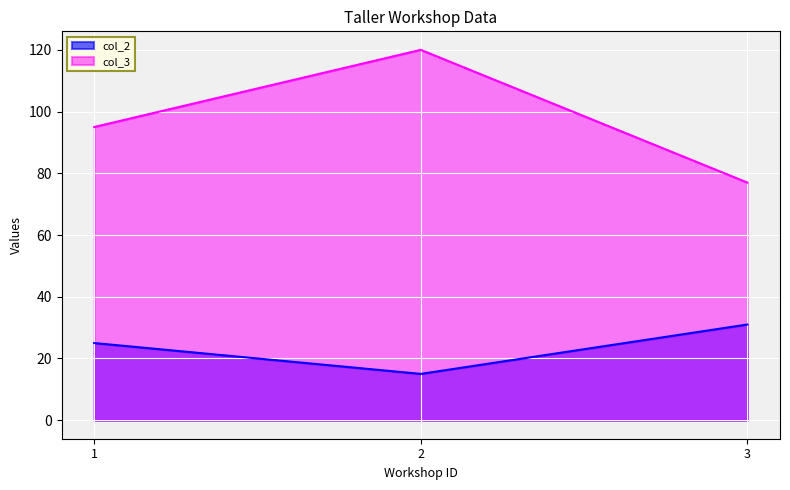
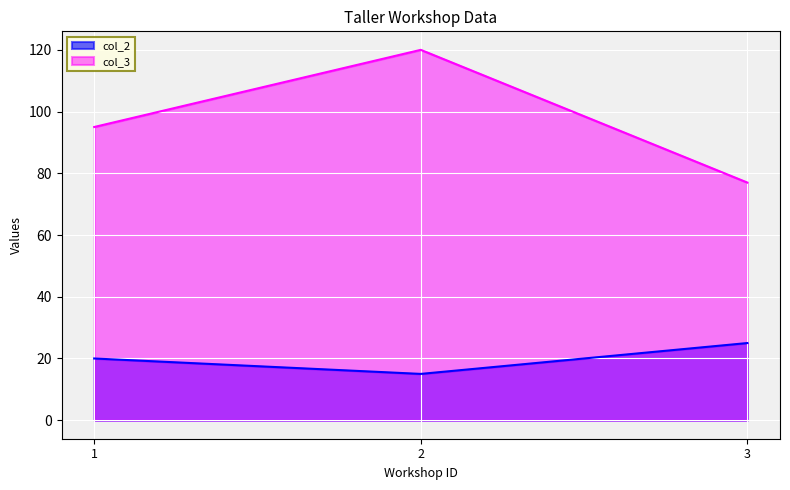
col_2, 1: 25 -> 20
col_2, 3: 31 -> 25
